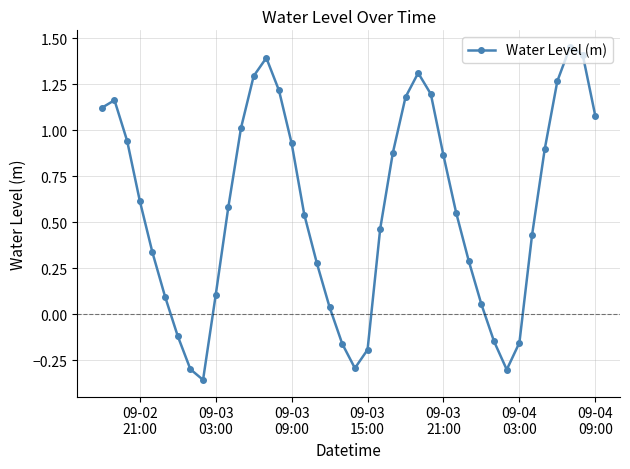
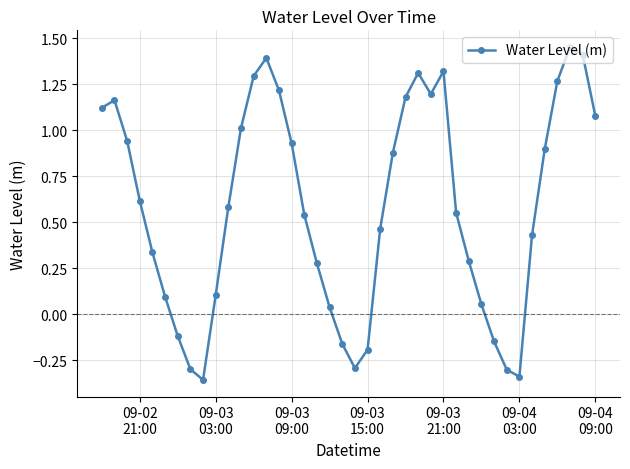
09-03 21:00: 0.86 -> 1.32
09-04 03:00: -0.15 -> -0.34
